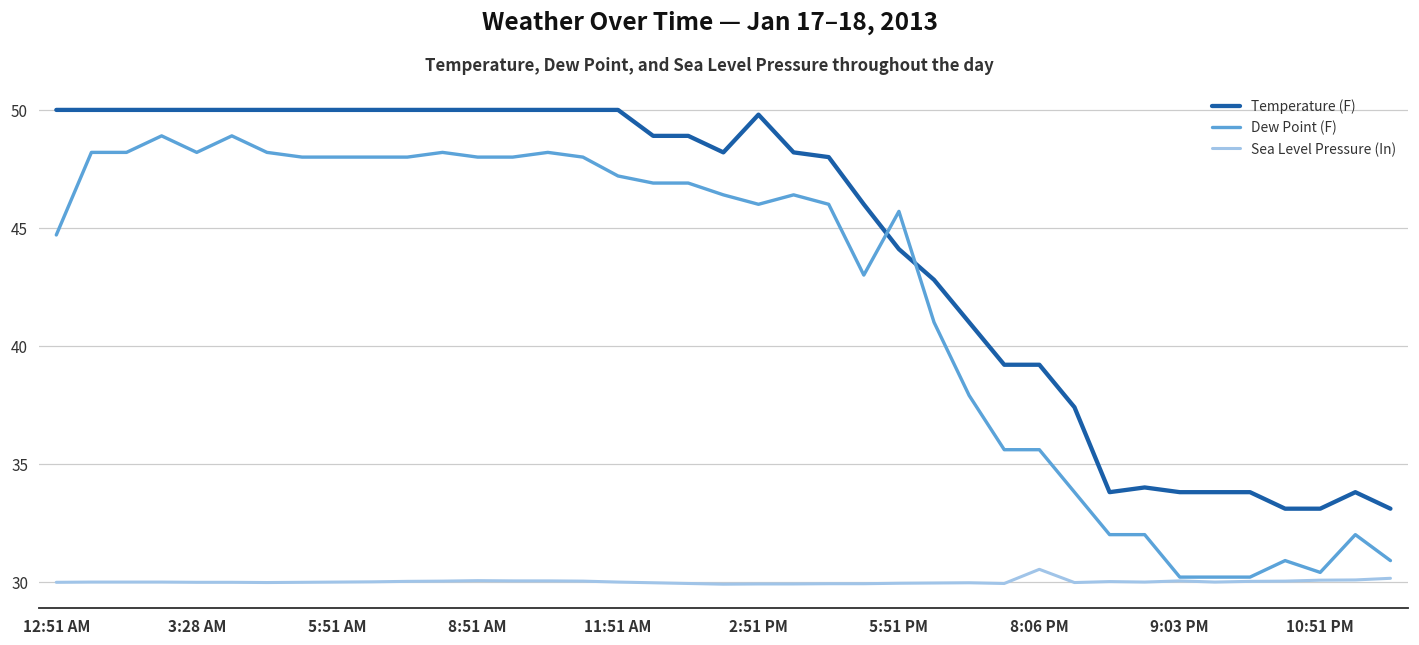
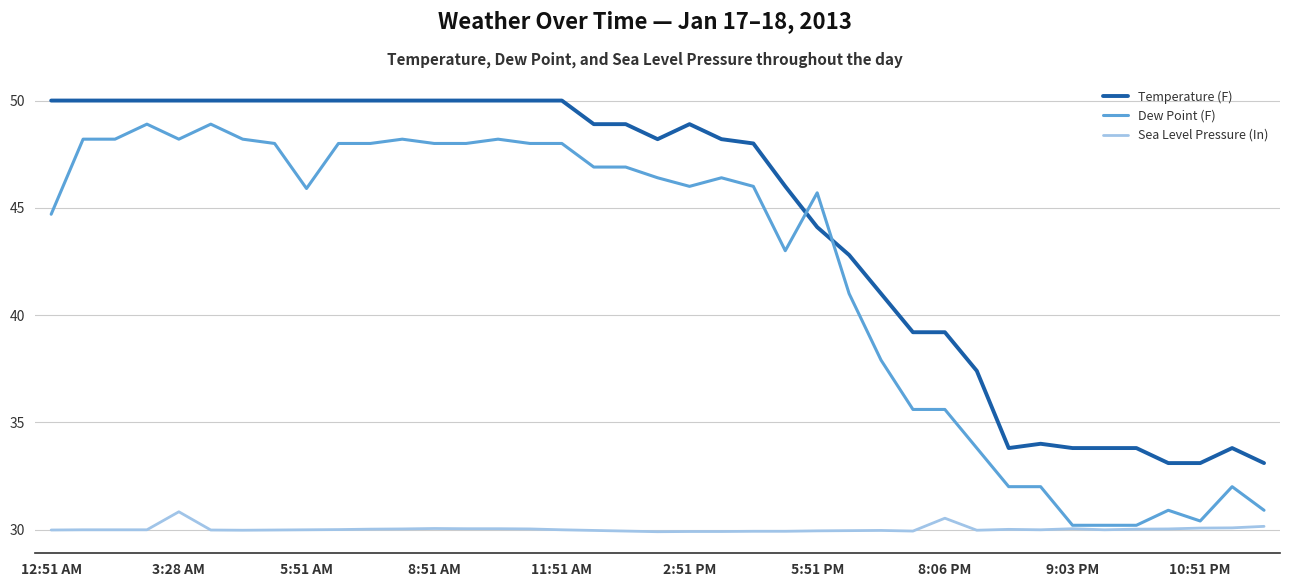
Sea Level Pressure (In), 3:28 AM: 30.0 -> 30.8
Dew Point (F), 5:51 AM: 48.0 -> 45.9
Dew Point (F), 11:51 AM: 47.2 -> 48.0
Temperature (F), 2:51 PM: 49.8 -> 48.9
